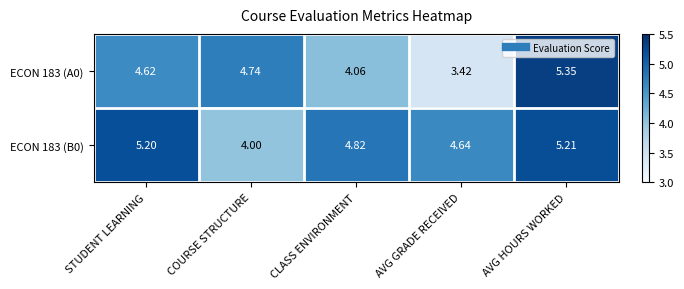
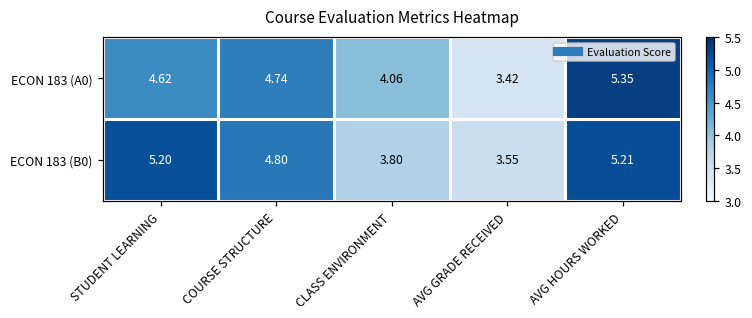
ECON 183 (B0), COURSE STRUCTURE: 4.00 -> 4.80
ECON 183 (B0), CLASS ENVIRONMENT: 4.82 -> 3.80
ECON 183 (B0), AVG GRADE RECEIVED: 4.64 -> 3.55
